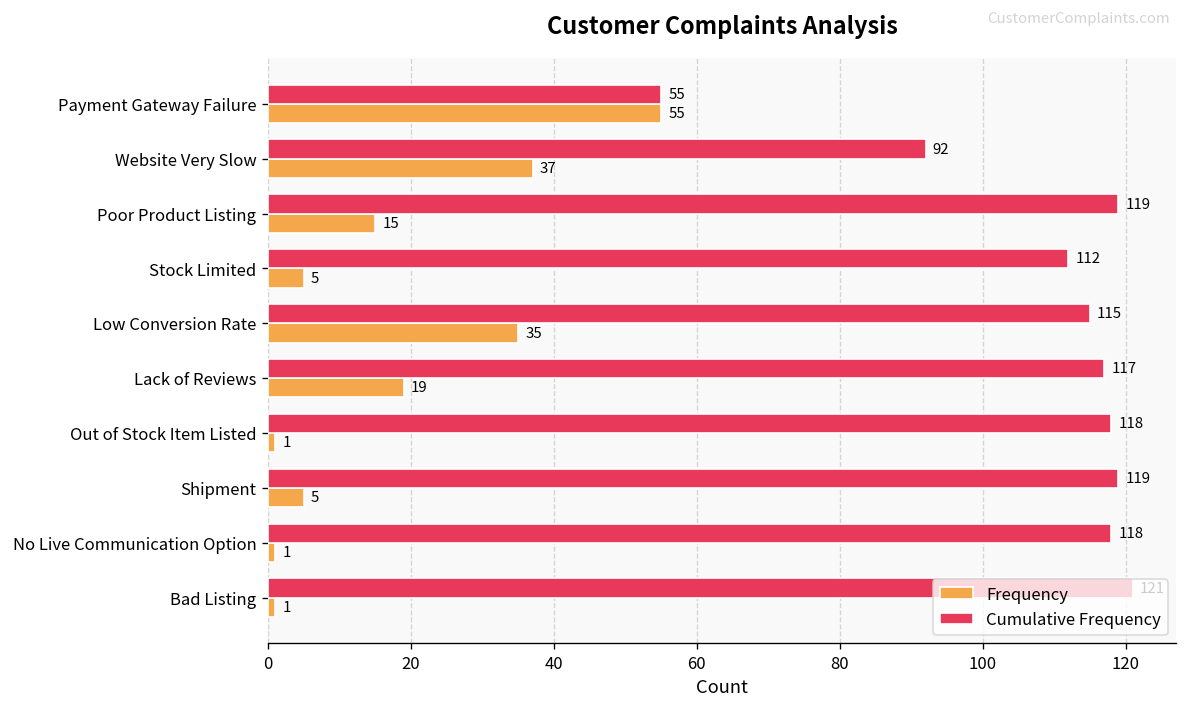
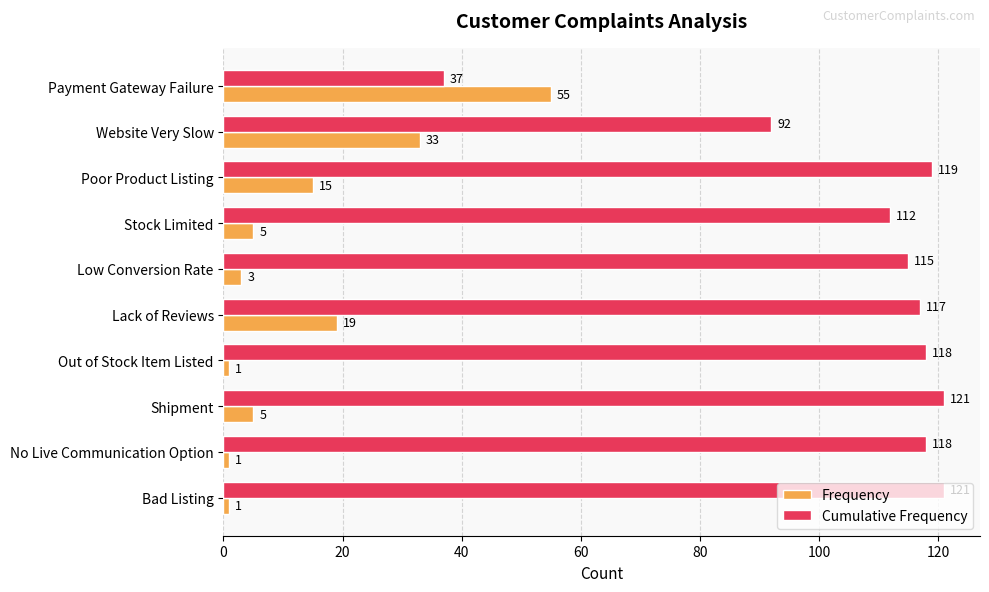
Cumulative Frequency, Payment Gateway Failure: 55 -> 37
Frequency, Website Very Slow: 37 -> 33
Frequency, Low Conversion Rate: 35 -> 3
Cumulative Frequency, Shipment: 119 -> 121
